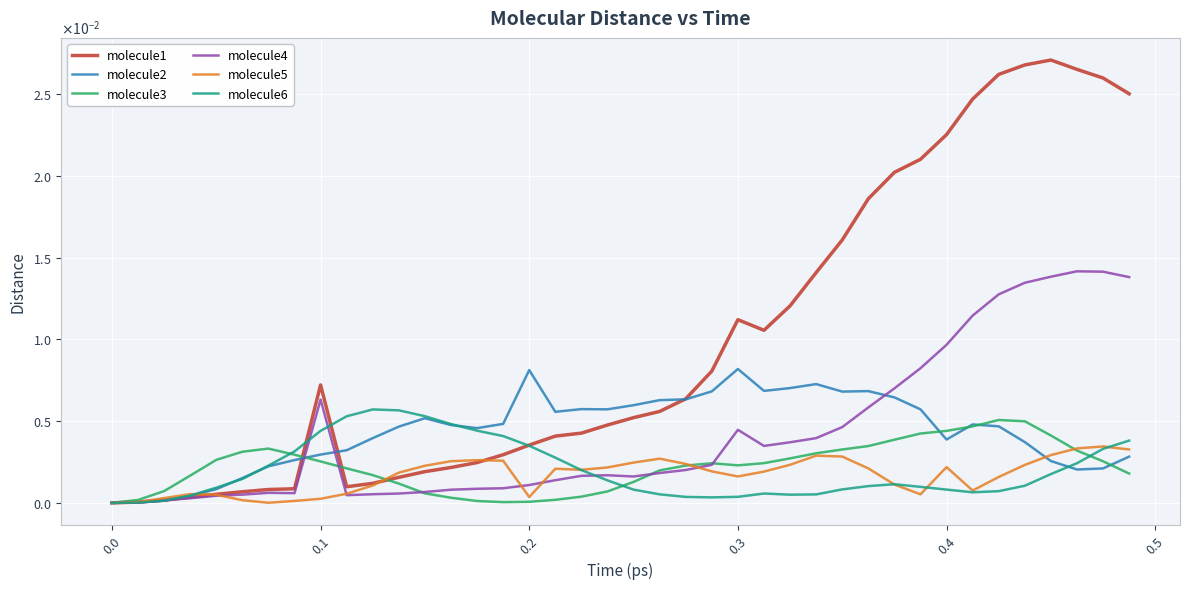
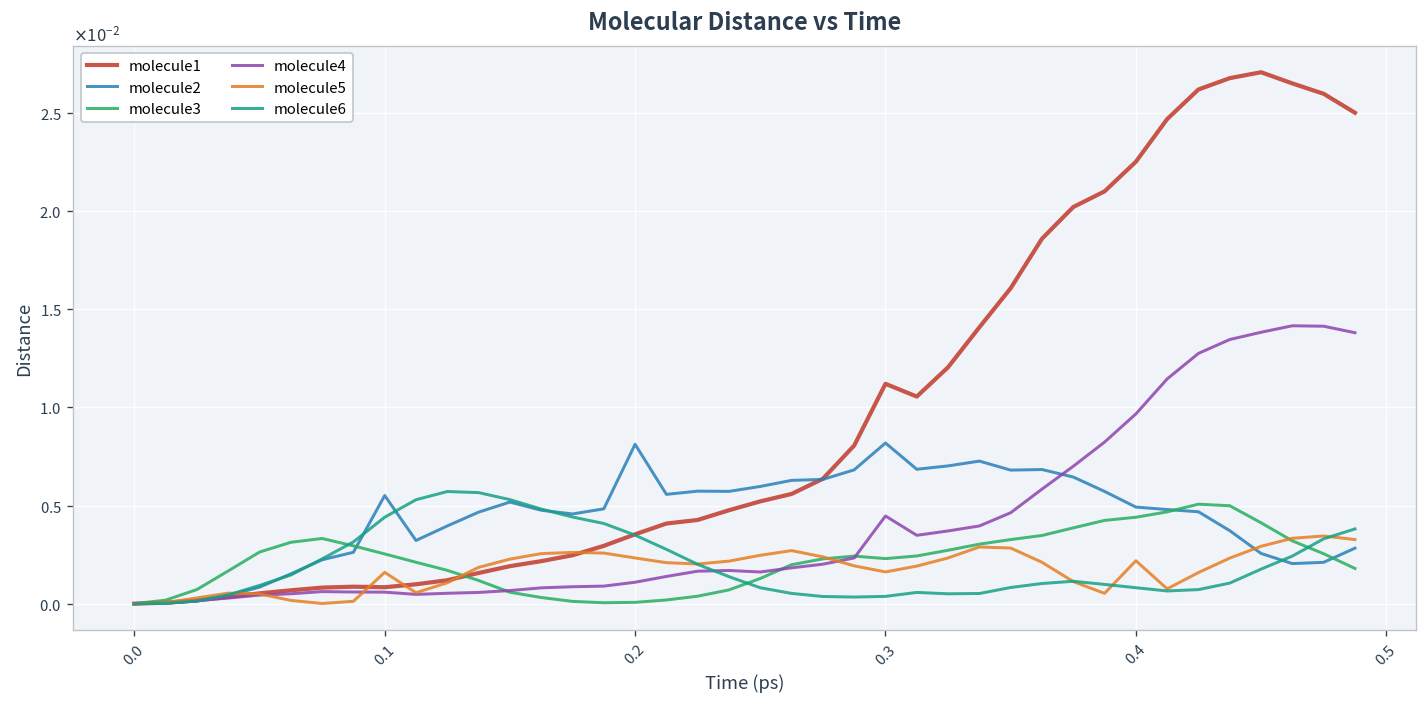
molecule1, 0.1: 0.0072 -> 0.0008
molecule2, 0.1: 0.0030 -> 0.0055
molecule4, 0.1: 0.0063 -> 0.0006
molecule5, 0.1: 0.0003 -> 0.0016
molecule5, 0.2: 0.0004 -> 0.0023
molecule2, 0.4: 0.0039 -> 0.0049
